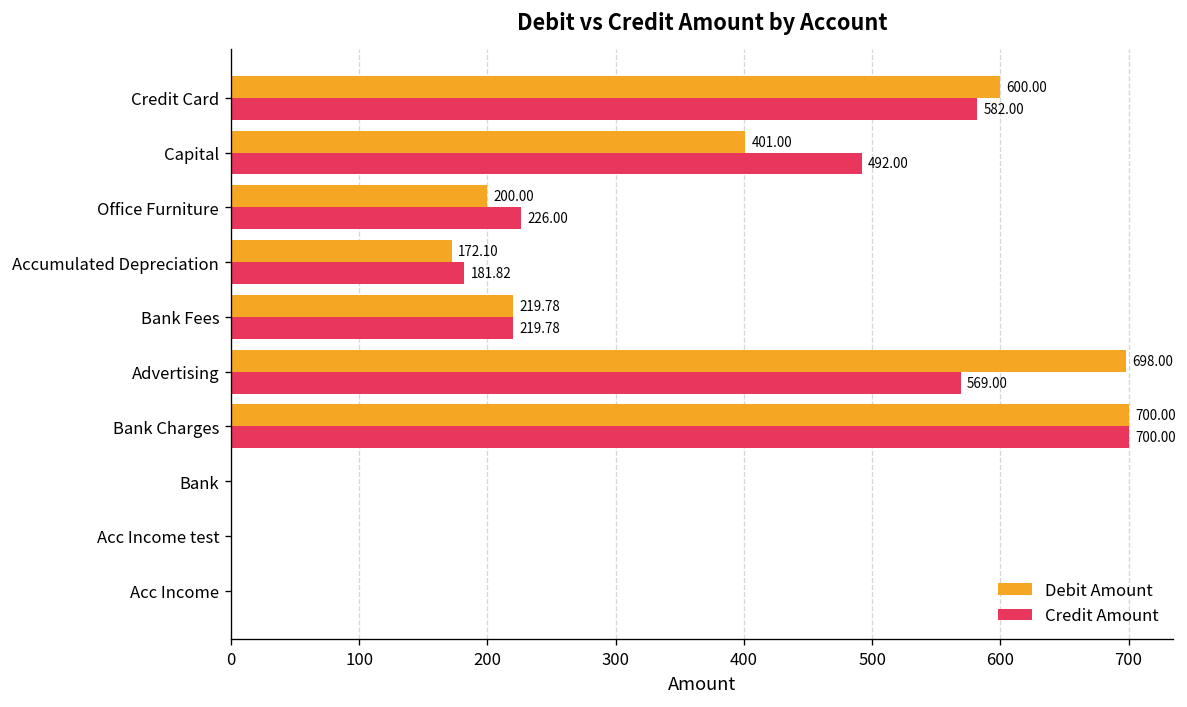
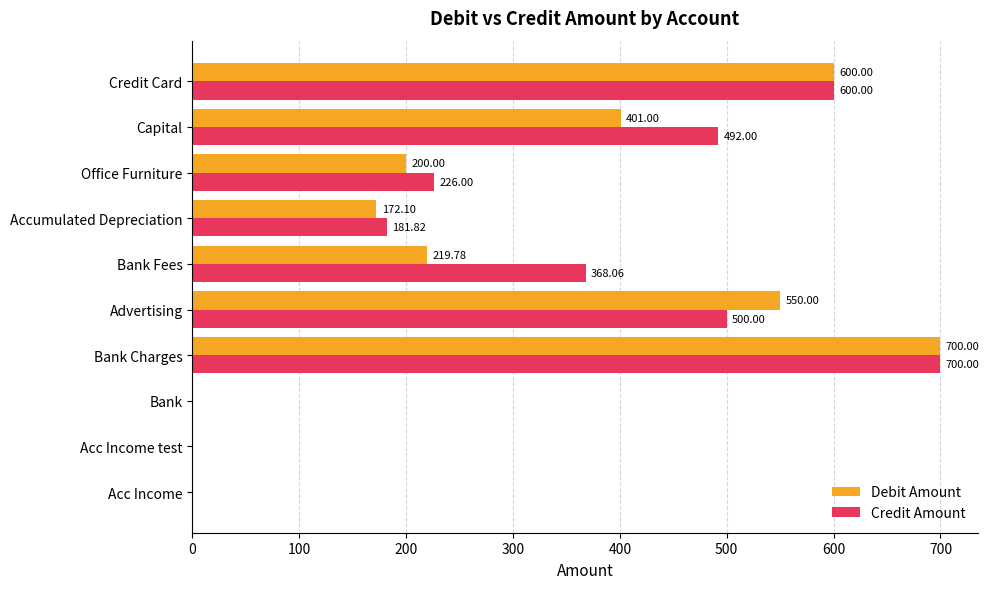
Credit Amount, Credit Card: 582.00 -> 600.00
Credit Amount, Bank Fees: 219.78 -> 368.06
Debit Amount, Advertising: 698.00 -> 550.00
Credit Amount, Advertising: 569.00 -> 500.00
